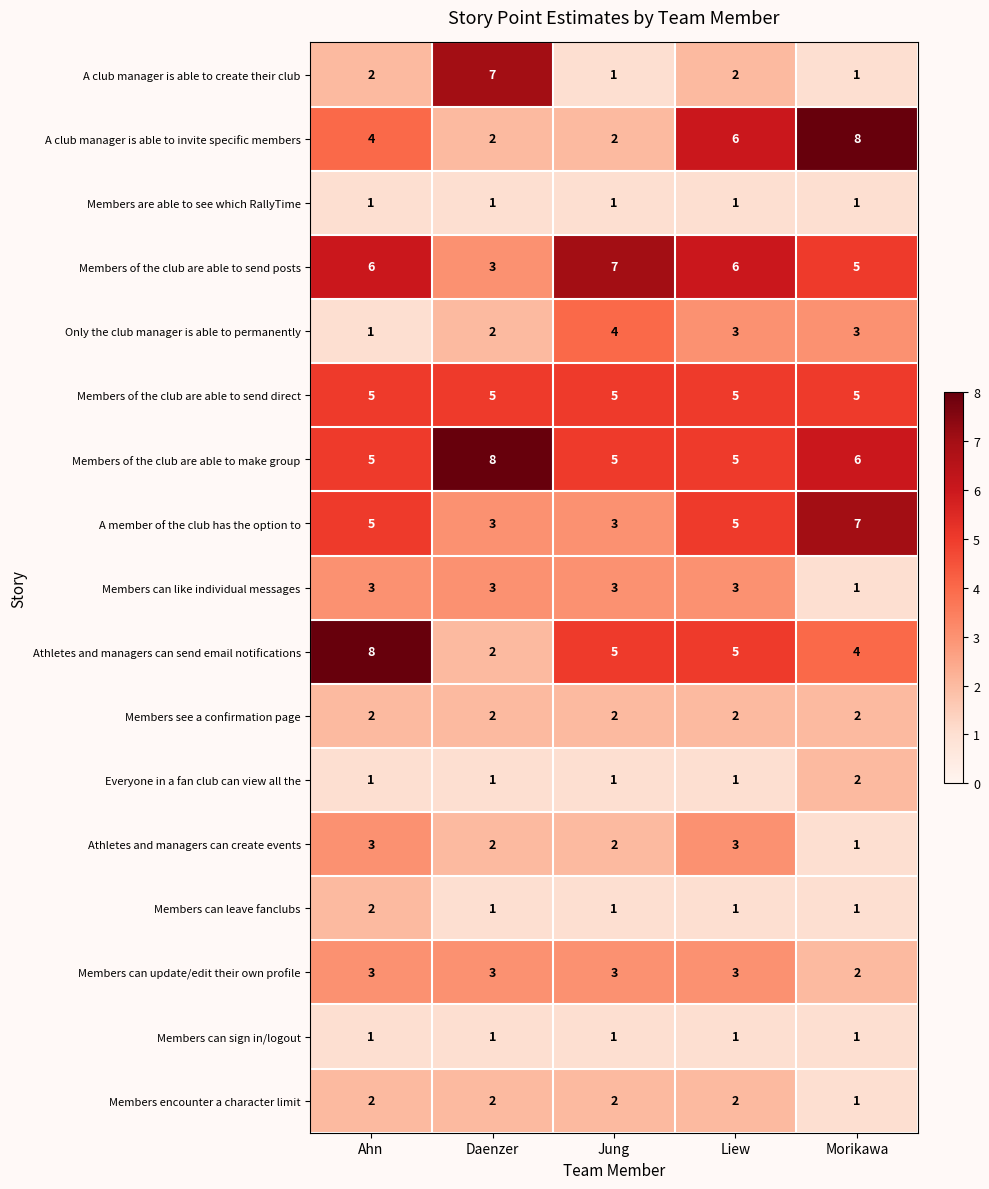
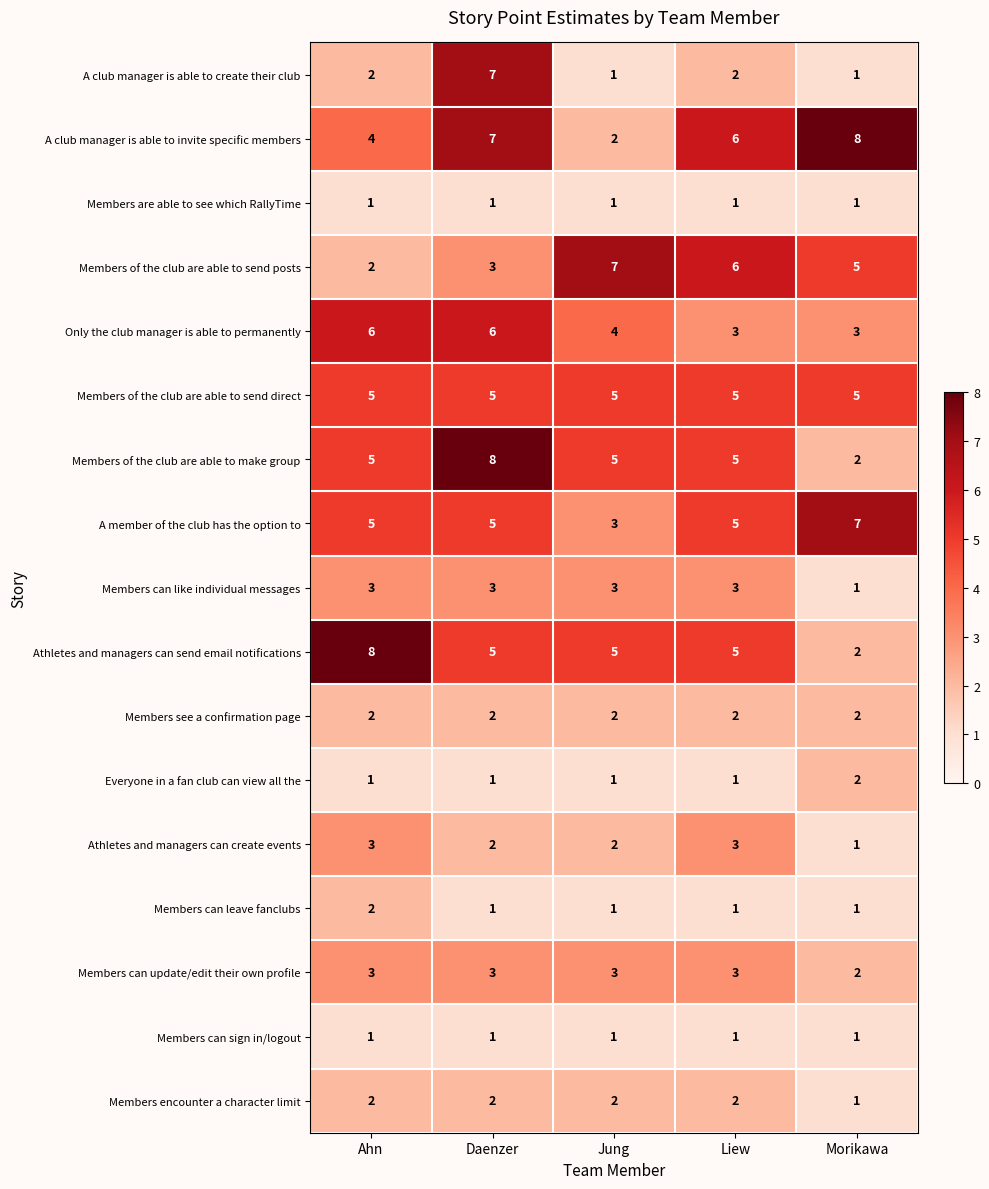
A club manager is able to invite specific members, Daenzer: 2 -> 7
Members of the club are able to send posts, Ahn: 6 -> 2
Only the club manager is able to permanently, Ahn: 1 -> 6
Only the club manager is able to permanently, Daenzer: 2 -> 6
Members of the club are able to make group, Morikawa: 6 -> 2
A member of the club has the option to, Daenzer: 3 -> 5
Athletes and managers can send email notifications, Daenzer: 2 -> 5
Athletes and managers can send email notifications, Morikawa: 4 -> 2
